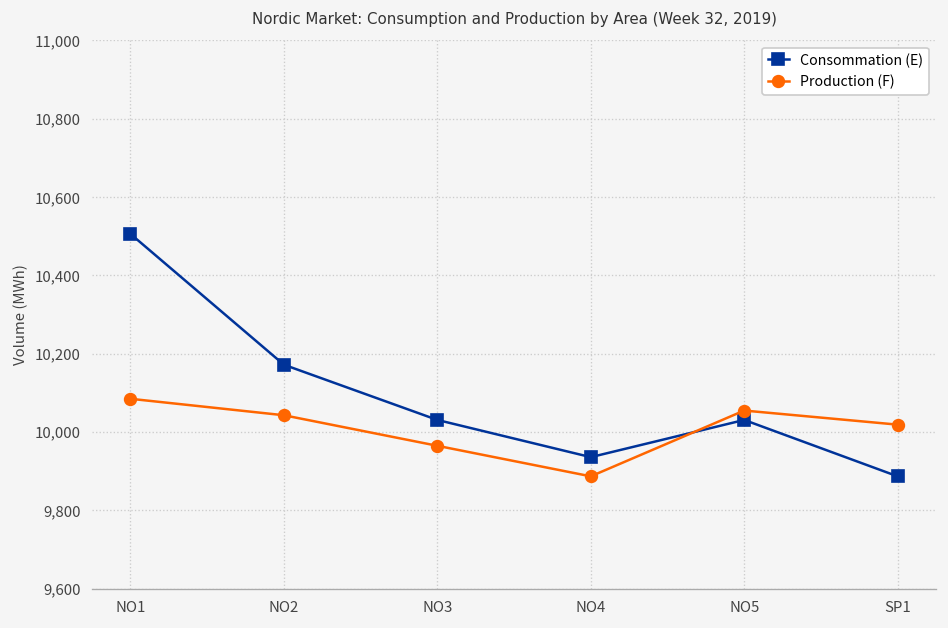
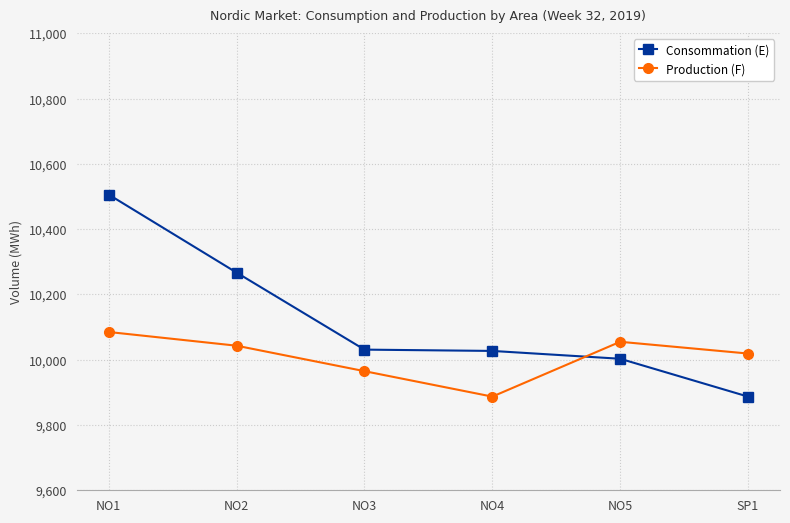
Consommation (E), NO2: 10,170 -> 10,270
Consommation (E), NO4: 9,940 -> 10,030
Consommation (E), NO5: 10,030 -> 10,000
